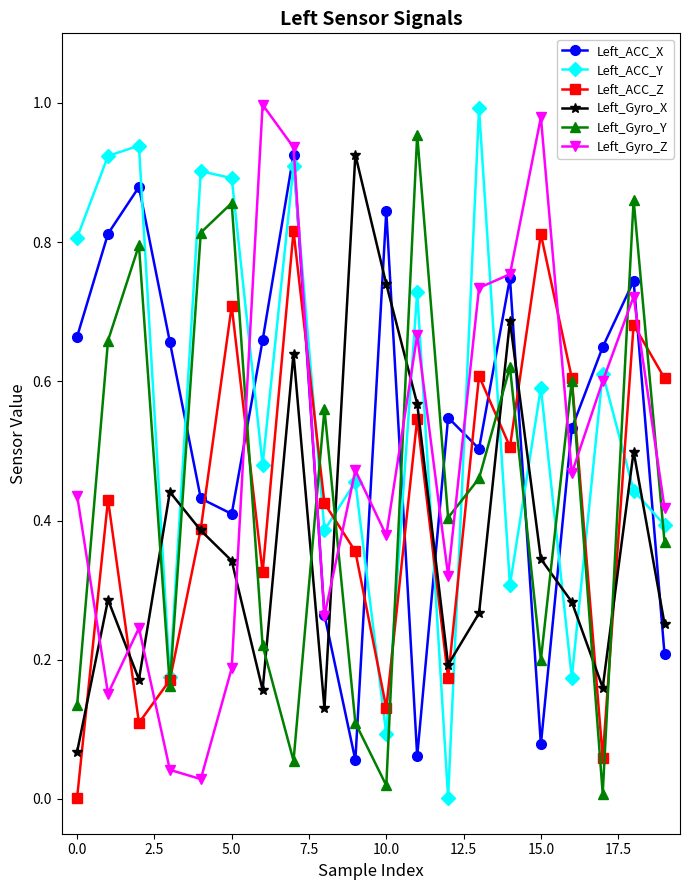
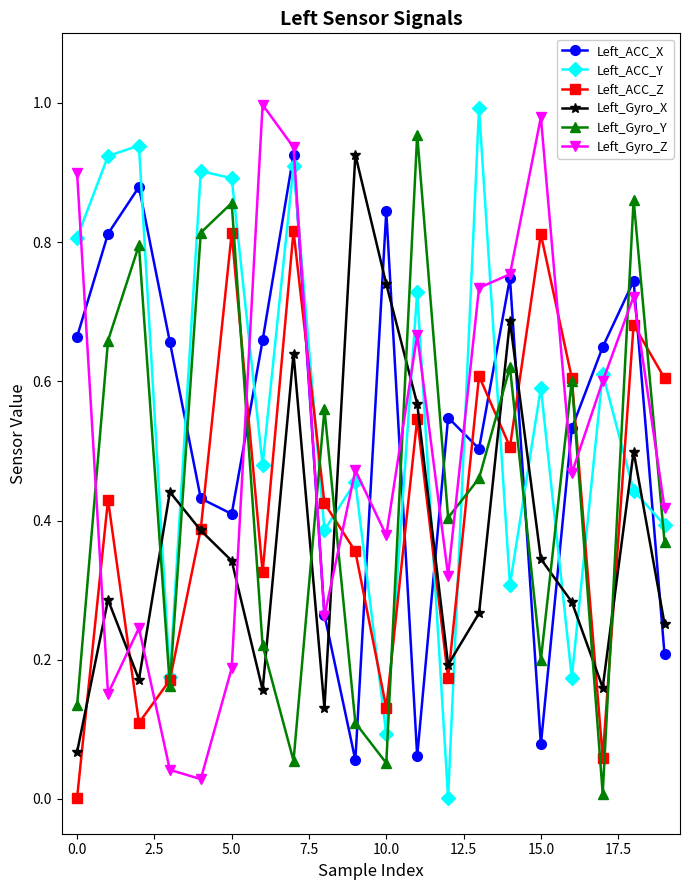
Left_Gyro_Z, 0.0: 0.44 -> 0.90
Left_ACC_Z, 5.0: 0.71 -> 0.81
Left_Gyro_Y, 10.0: 0.02 -> 0.05
